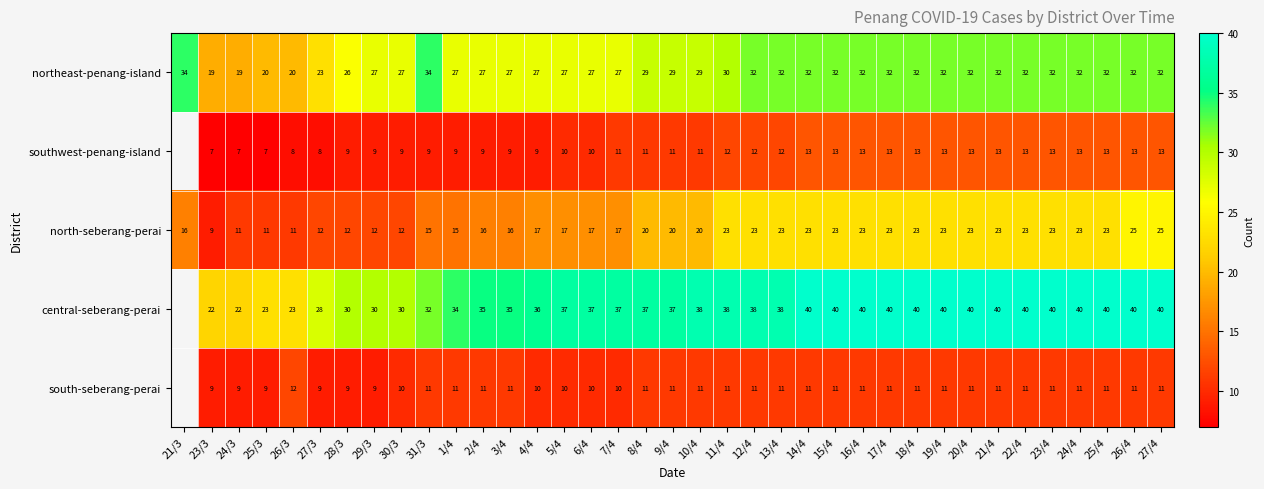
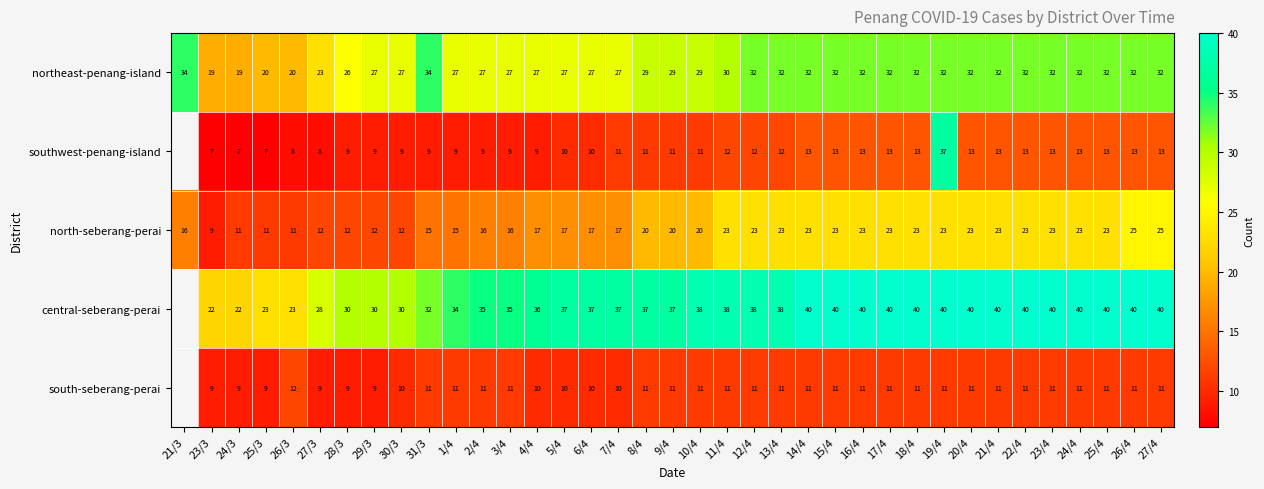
southwest-penang-island, 19/4: 13 -> 37
